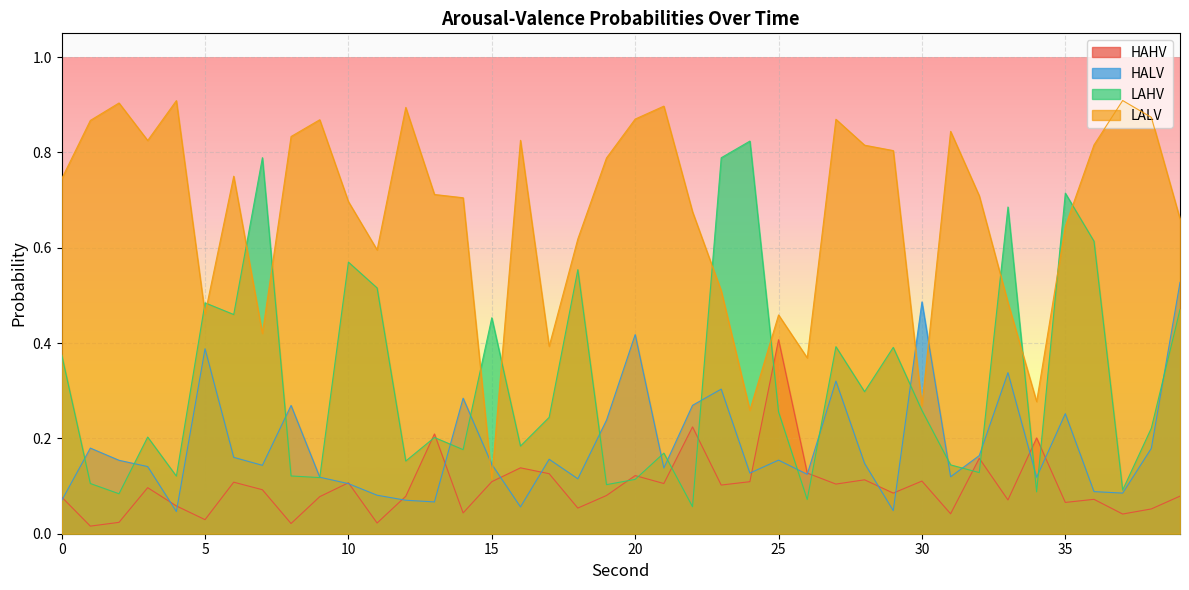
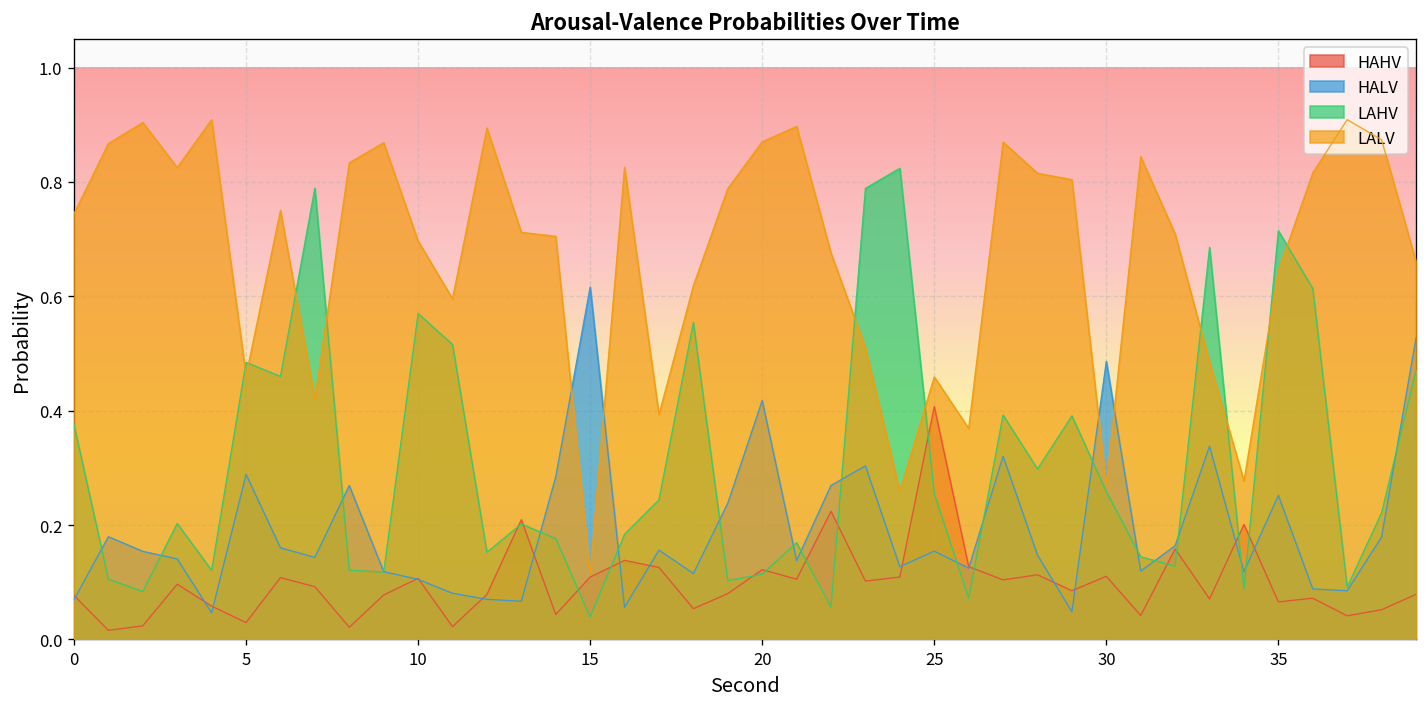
HALV, 5: 0.39 -> 0.29
HALV, 15: 0.15 -> 0.62
LAHV, 15: 0.45 -> 0.04
